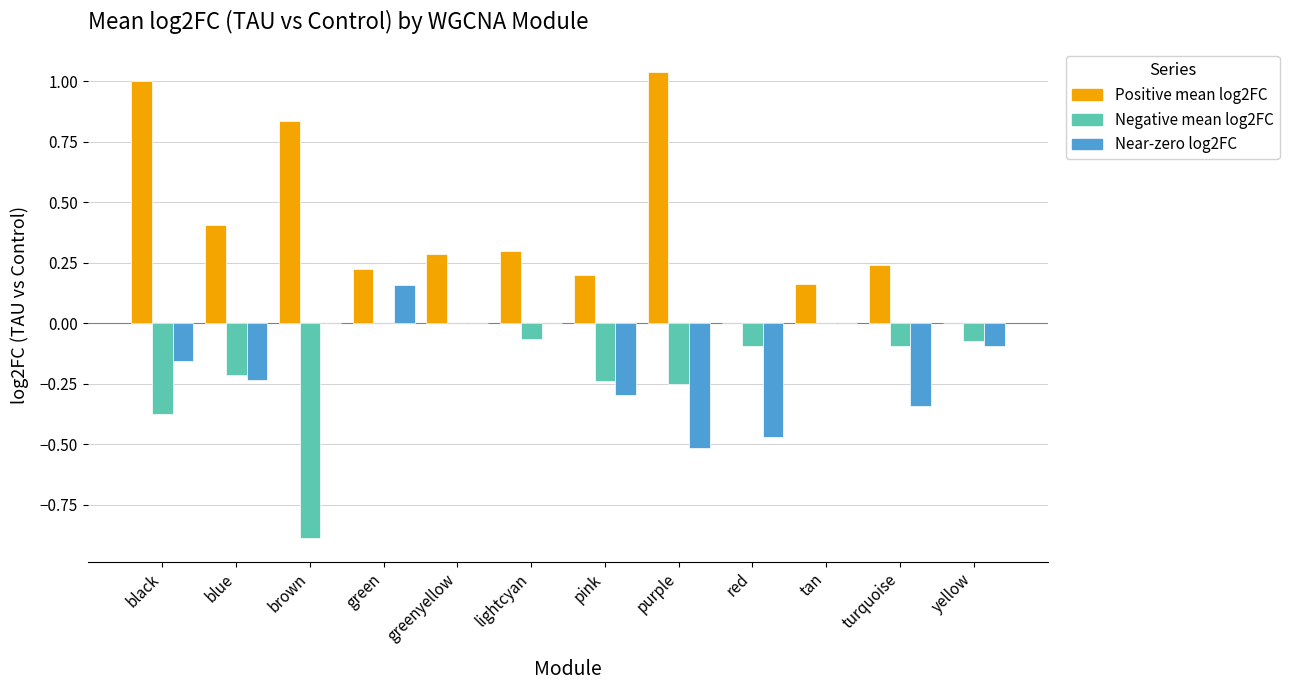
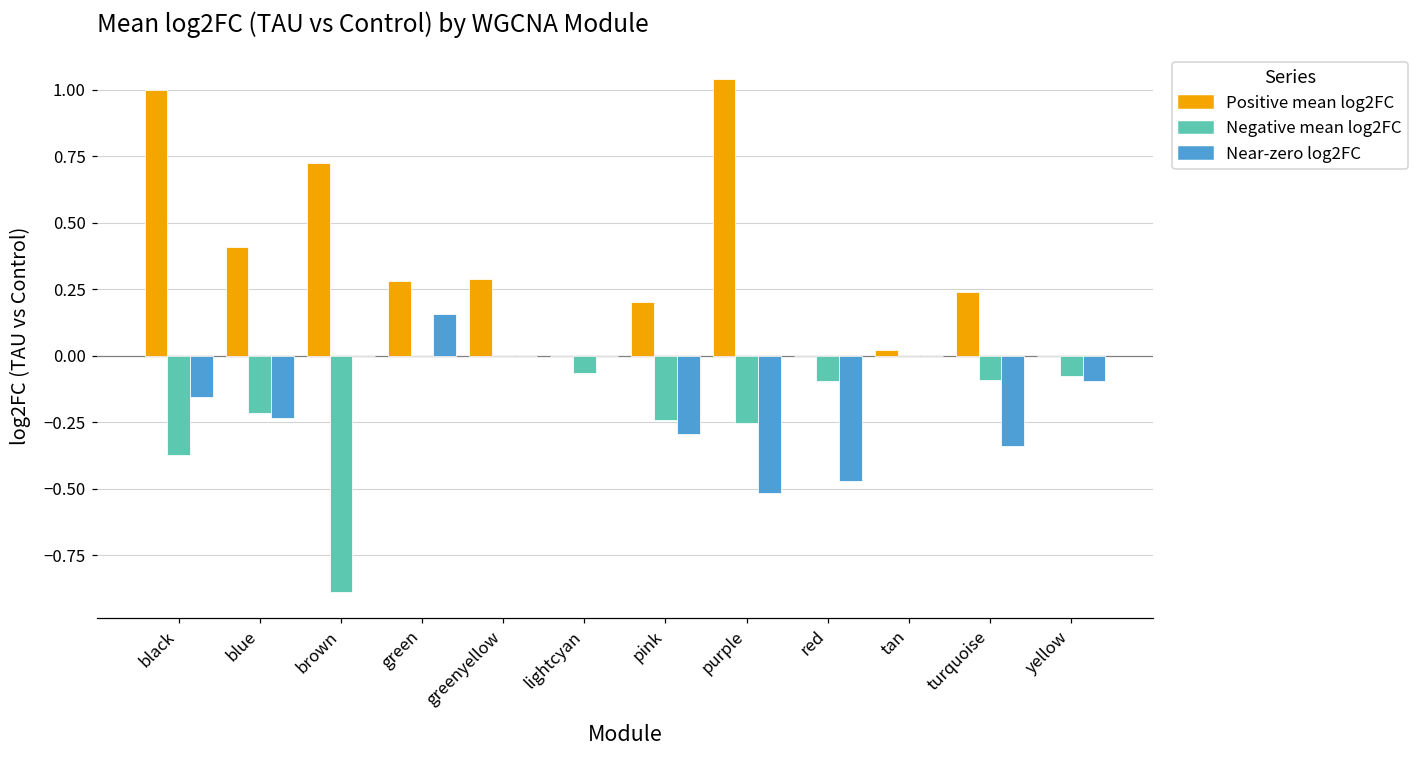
Positive mean log2FC, brown: 0.83 -> 0.72
Positive mean log2FC, green: 0.23 -> 0.28
Positive mean log2FC, lightcyan: 0.3 -> 0.0
Positive mean log2FC, tan: 0.16 -> 0.02
